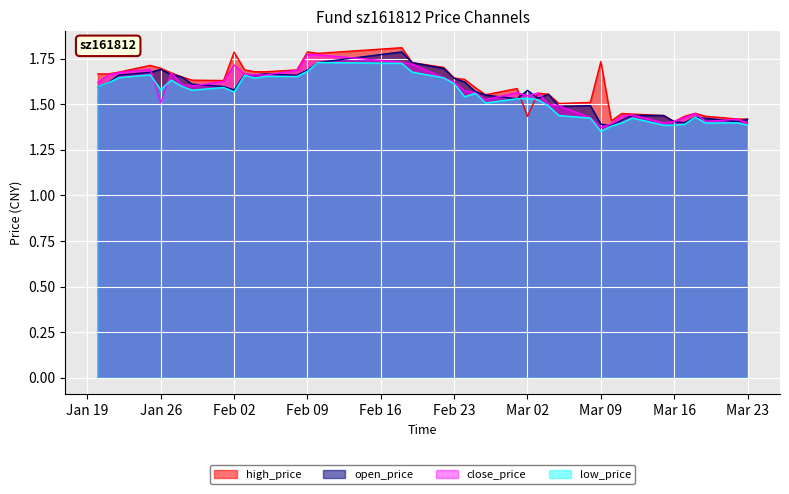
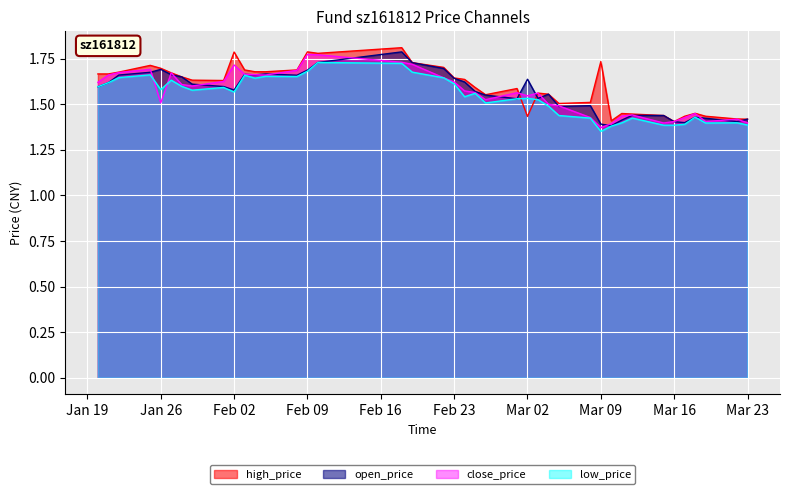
open_price, Mar 02: 1.58 -> 1.64
